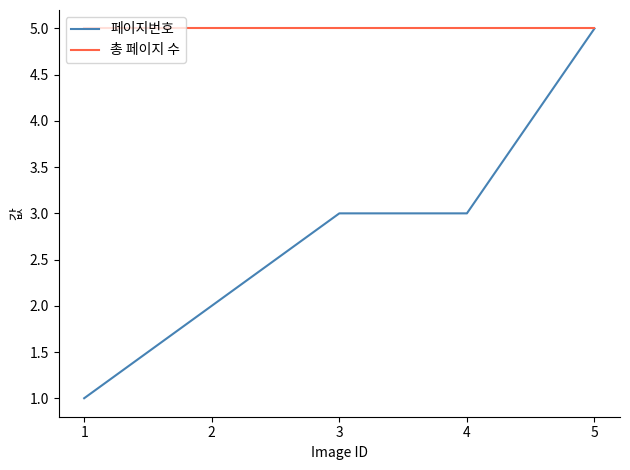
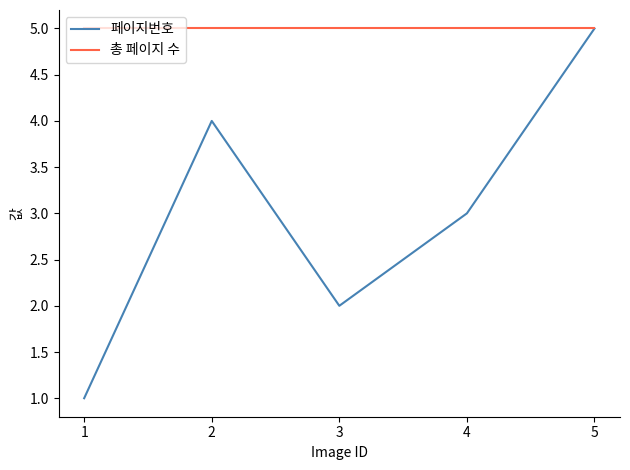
페이지번호, 2: 2 -> 4
페이지번호, 3: 3 -> 2
